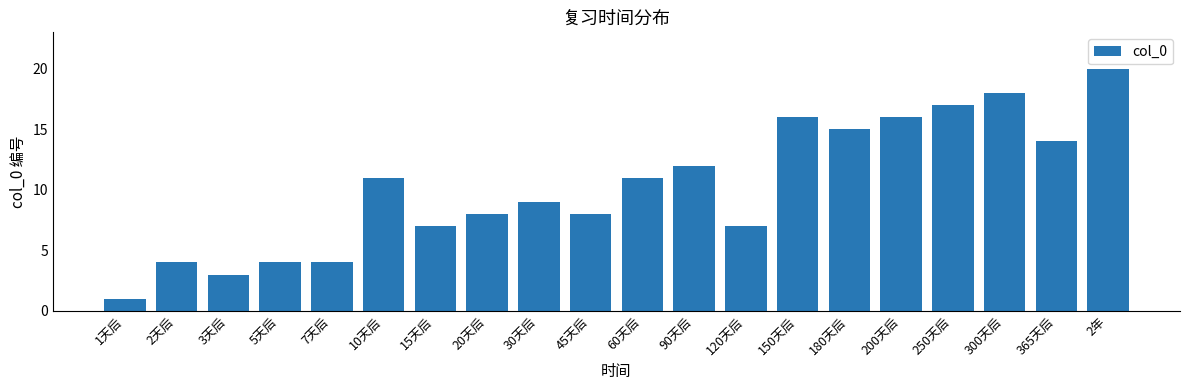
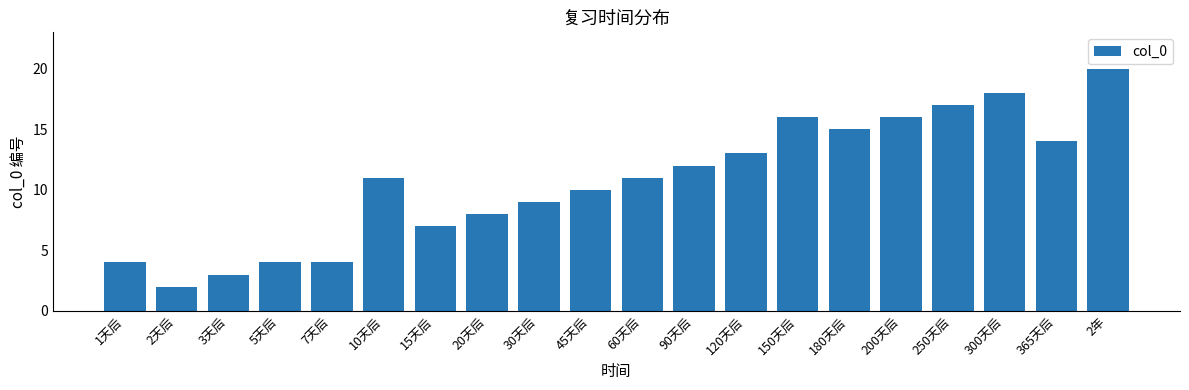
1天后: 1 -> 4
2天后: 4 -> 2
45天后: 8 -> 10
120天后: 7 -> 13
